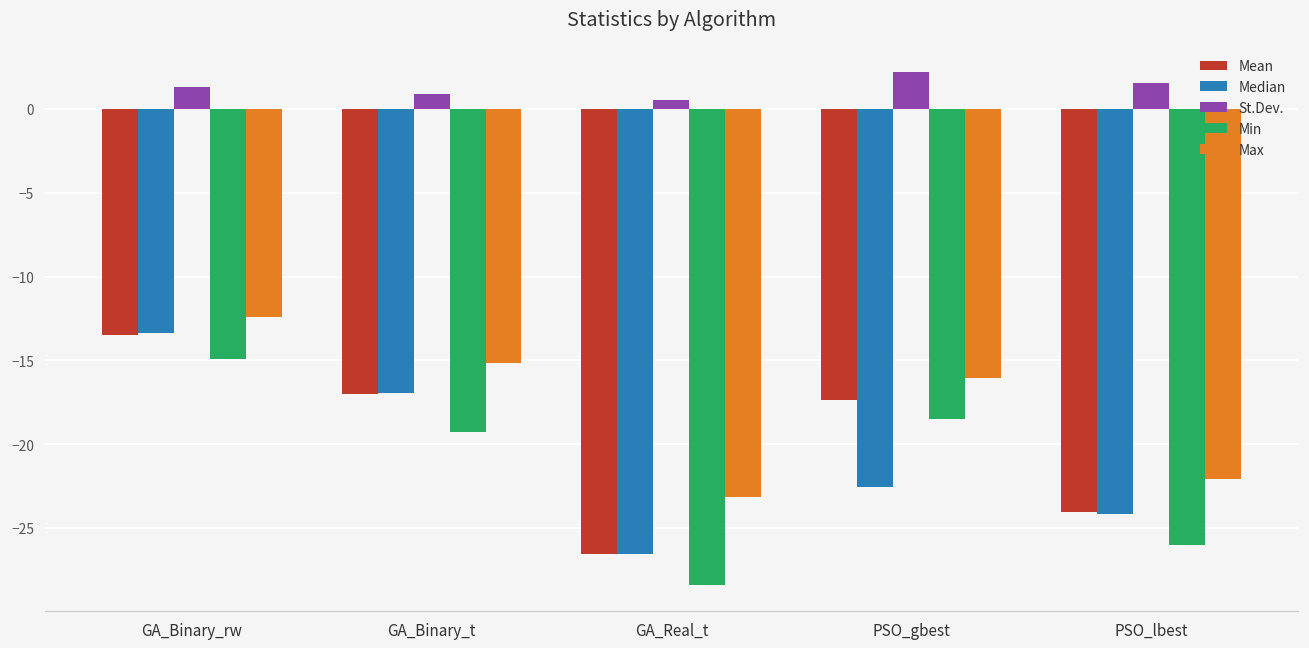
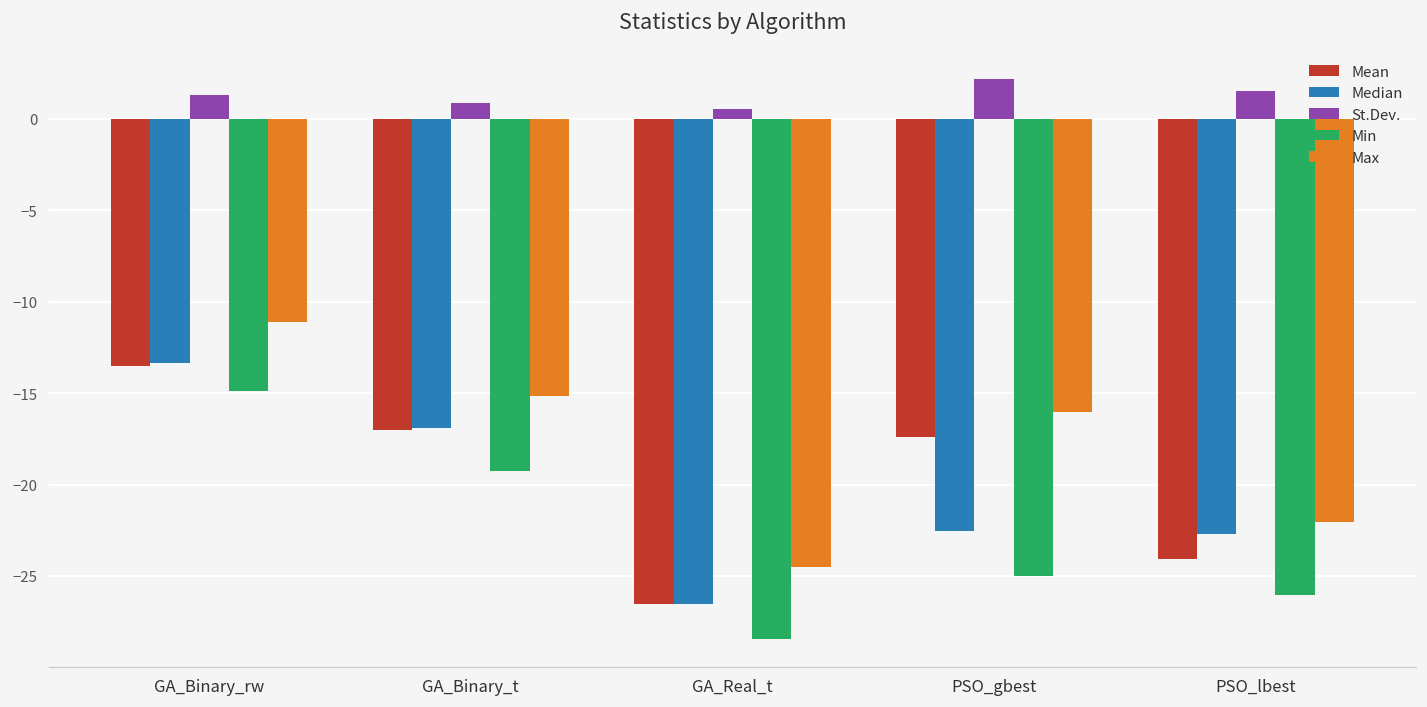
Max, GA_Binary_rw: -12.4 -> -11.1
Max, GA_Real_t: -23.2 -> -24.5
Min, PSO_gbest: -18.5 -> -25.0
Median, PSO_lbest: -24.2 -> -22.7
